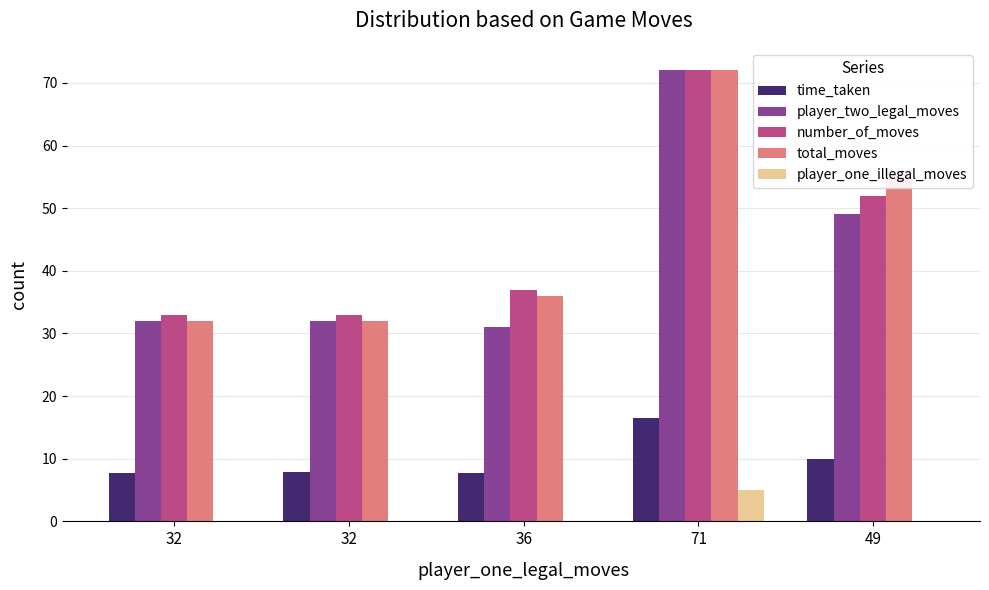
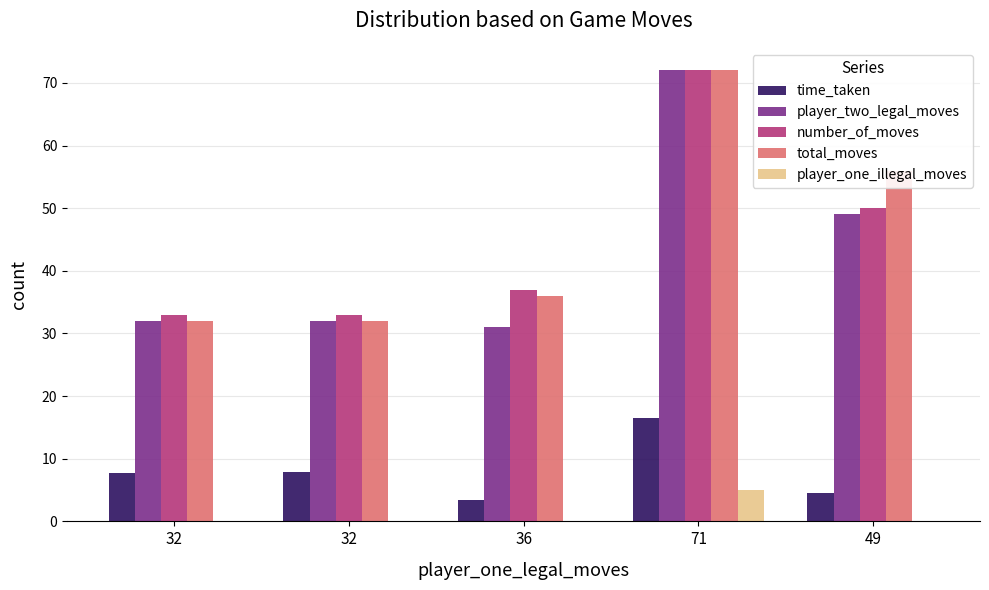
time_taken, 36: 8 -> 3
time_taken, 49: 10 -> 4
number_of_moves, 49: 52 -> 50
